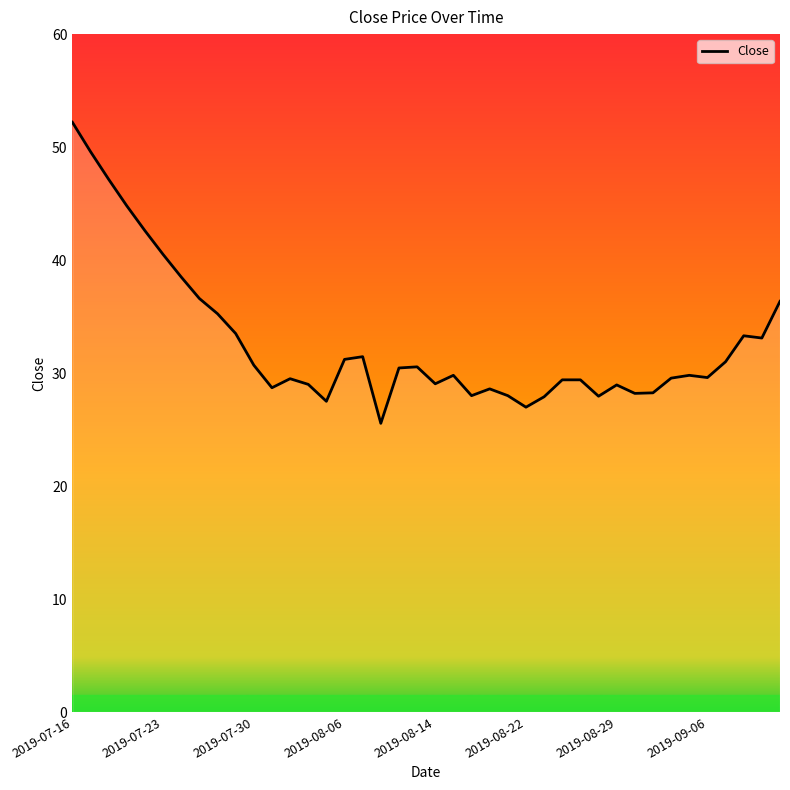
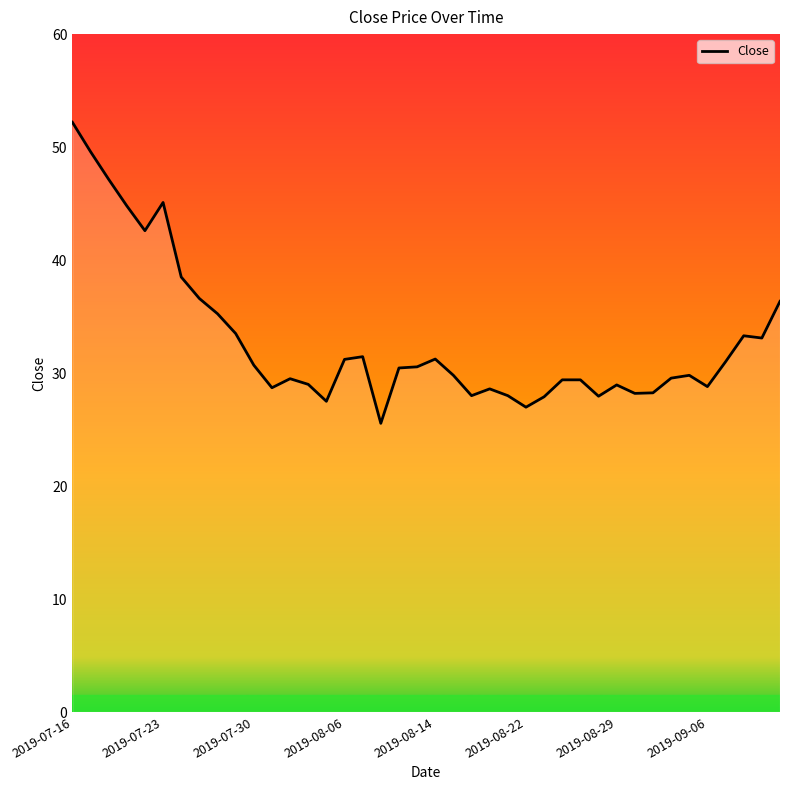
2019-07-23: 40.5 -> 45.1
2019-08-14: 29.1 -> 31.2
2019-09-06: 29.6 -> 28.8
